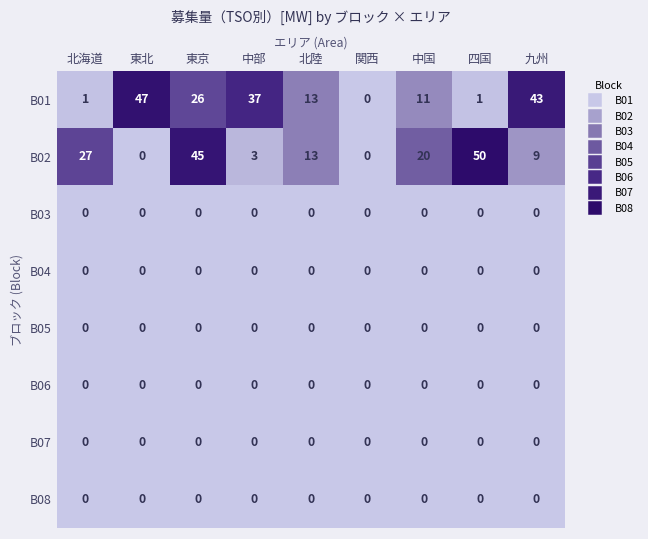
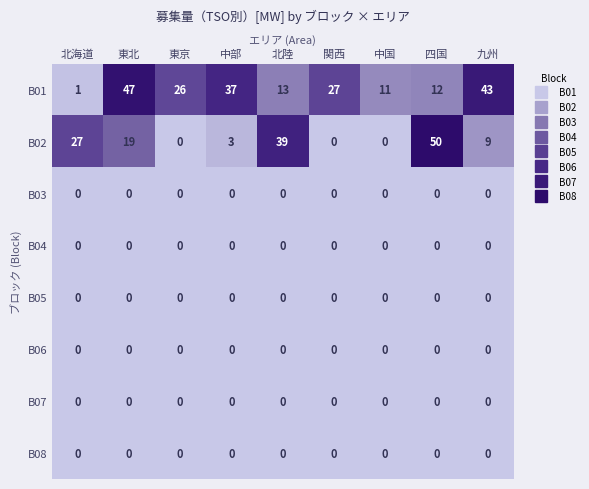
B01, 関西: 0 -> 27
B01, 四国: 1 -> 12
B02, 東北: 0 -> 19
B02, 東京: 45 -> 0
B02, 北陸: 13 -> 39
B02, 中国: 20 -> 0
